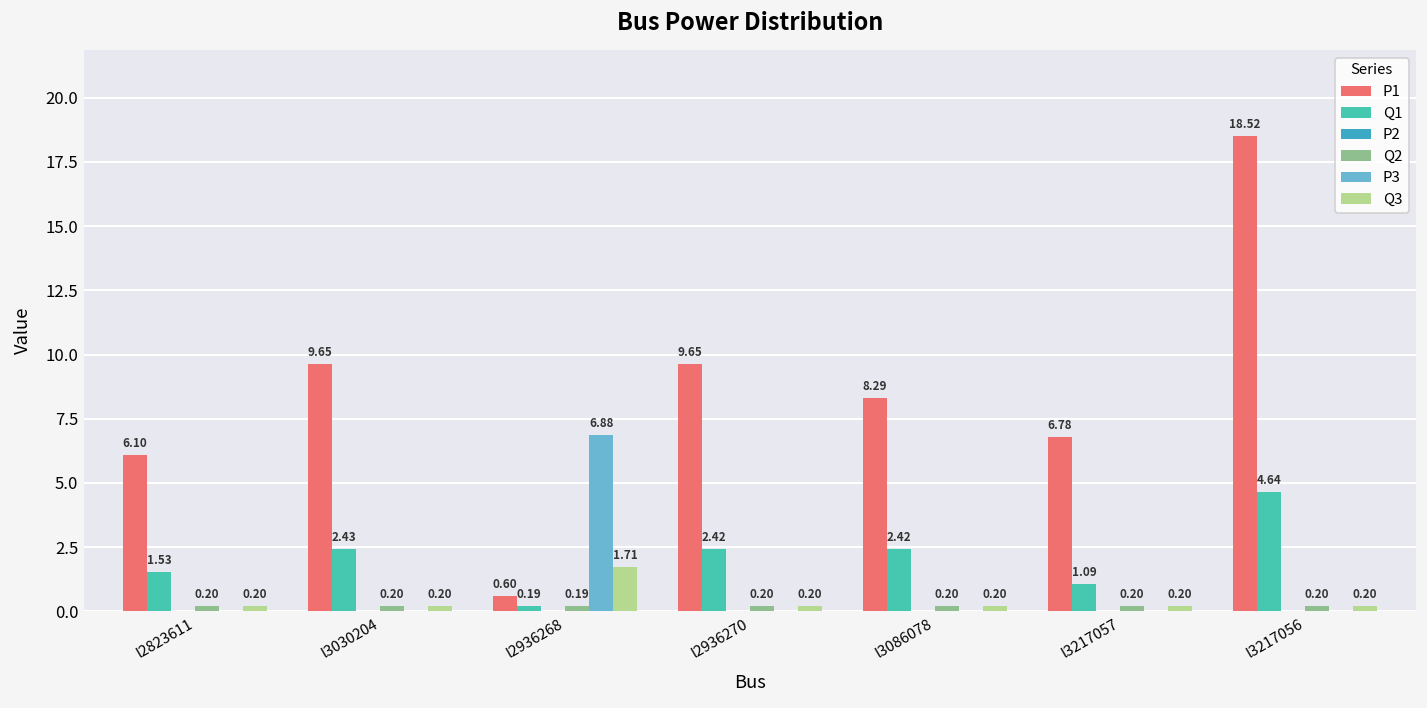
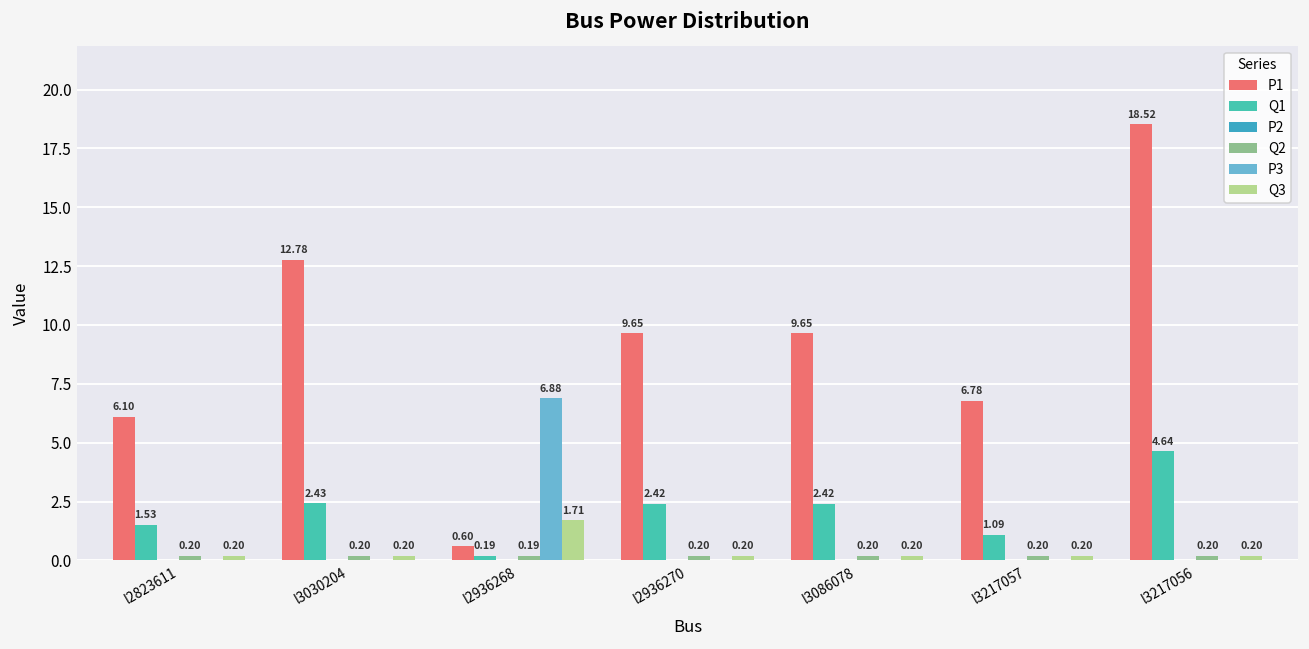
P1, l3030204: 9.65 -> 12.78
P1, l3086078: 8.29 -> 9.65
